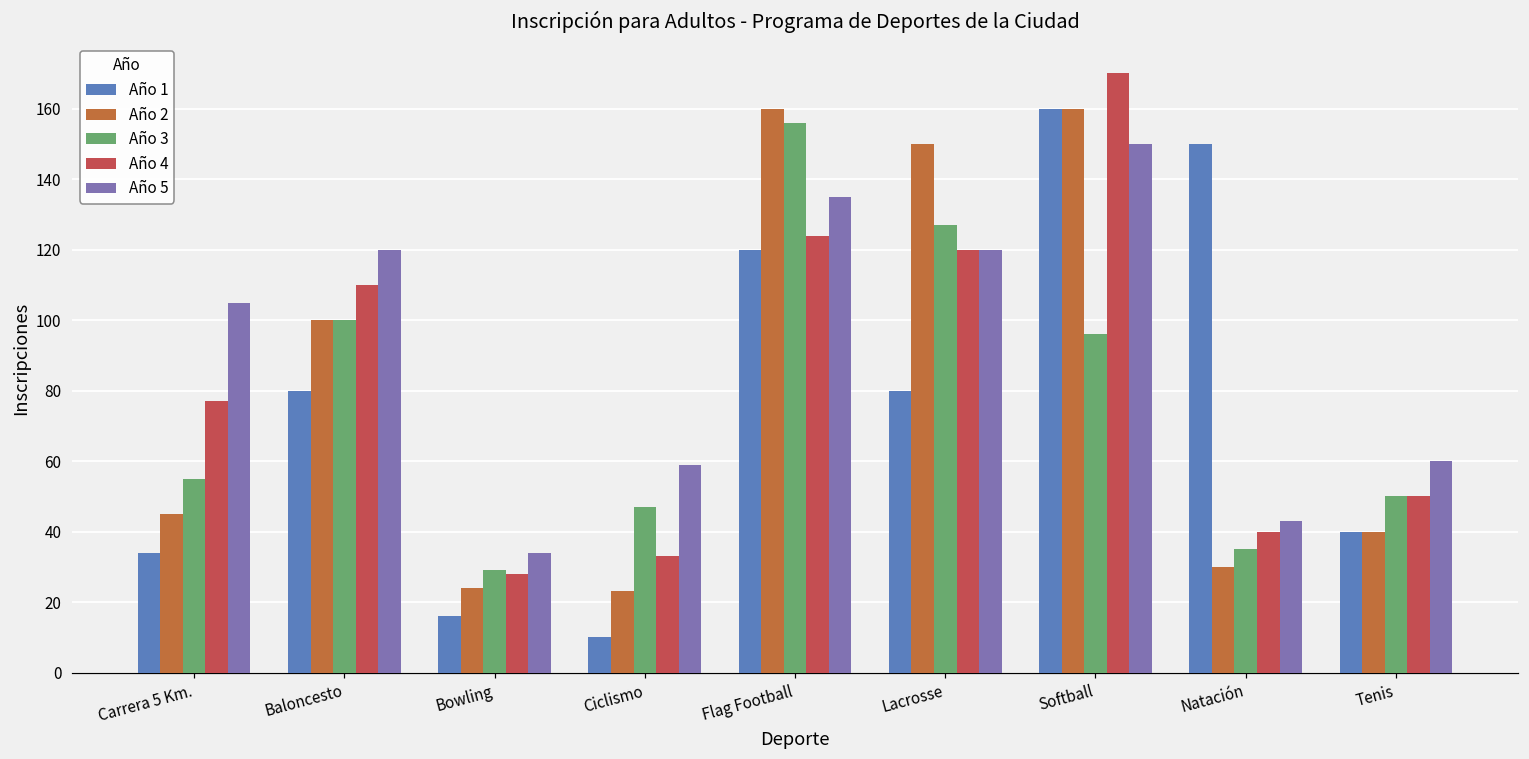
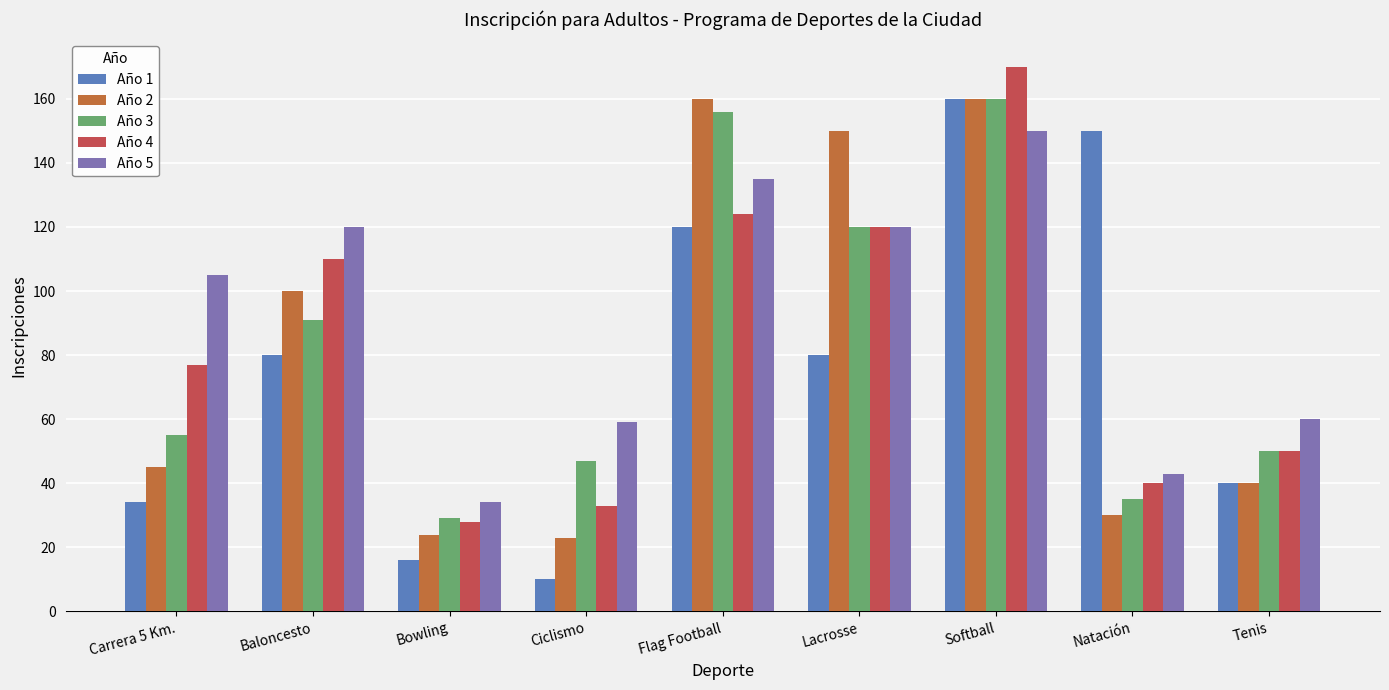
Año 3, Baloncesto: 100 -> 91
Año 3, Lacrosse: 127 -> 120
Año 3, Softball: 96 -> 160
